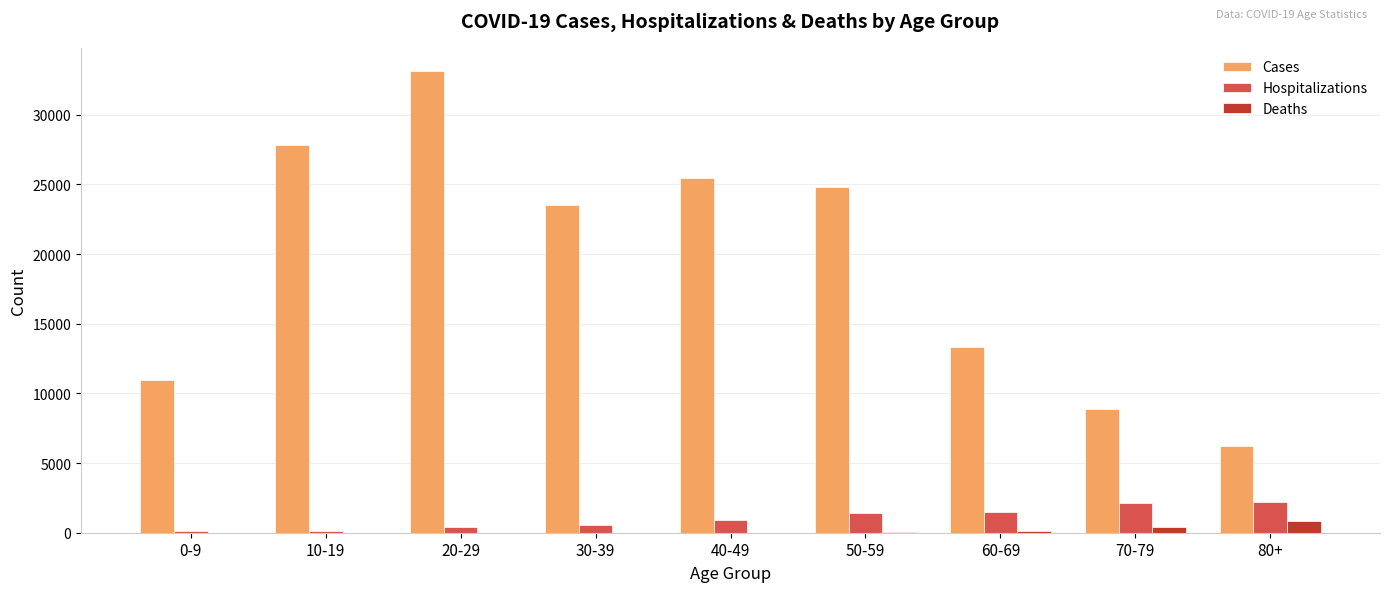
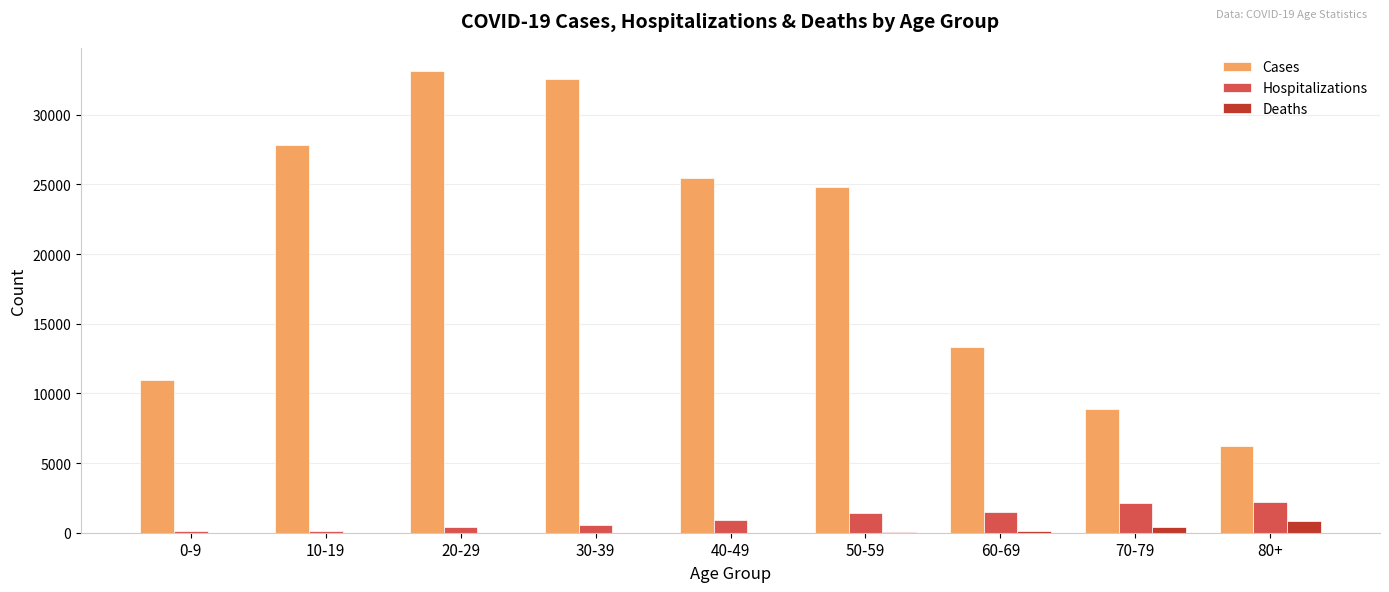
Cases, 30-39: 23500 -> 32600
